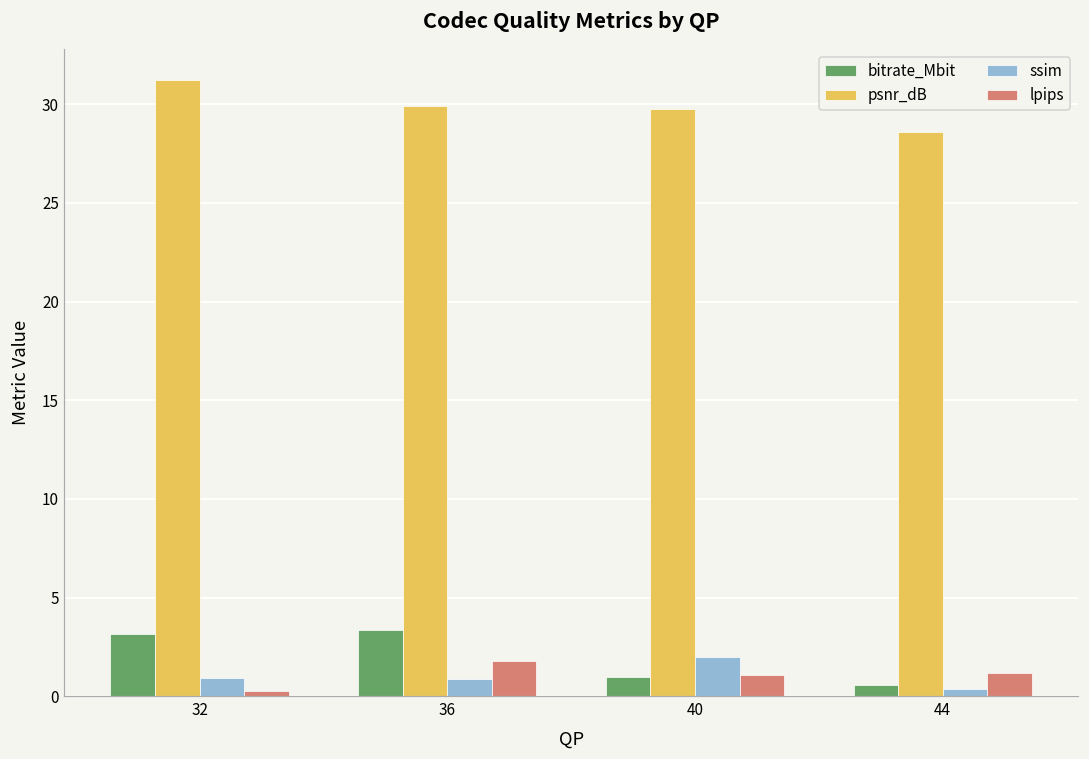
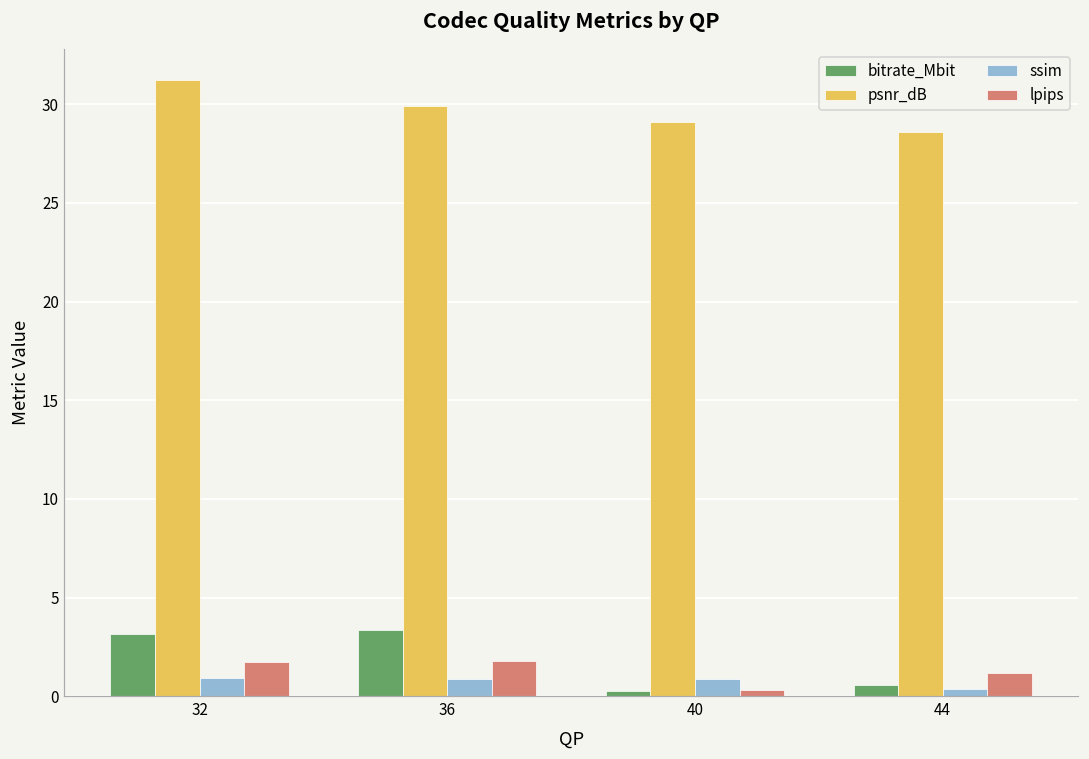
lpips, 32: 0.3 -> 1.7
bitrate_Mbit, 40: 1.0 -> 0.3
psnr_dB, 40: 29.8 -> 29.1
ssim, 40: 2.0 -> 0.9
lpips, 40: 1.1 -> 0.3
